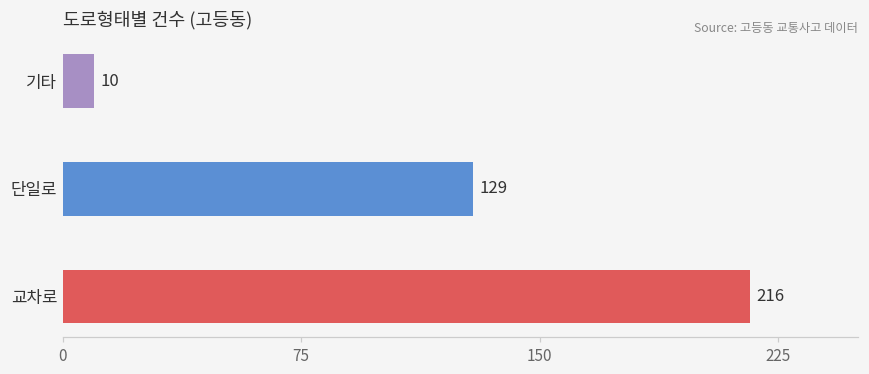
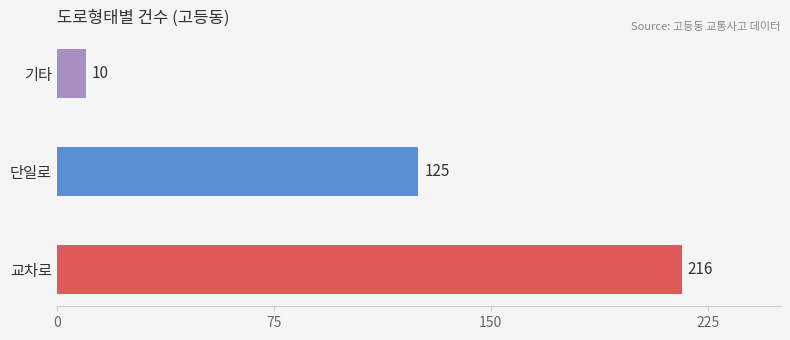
단일로: 129 -> 125
